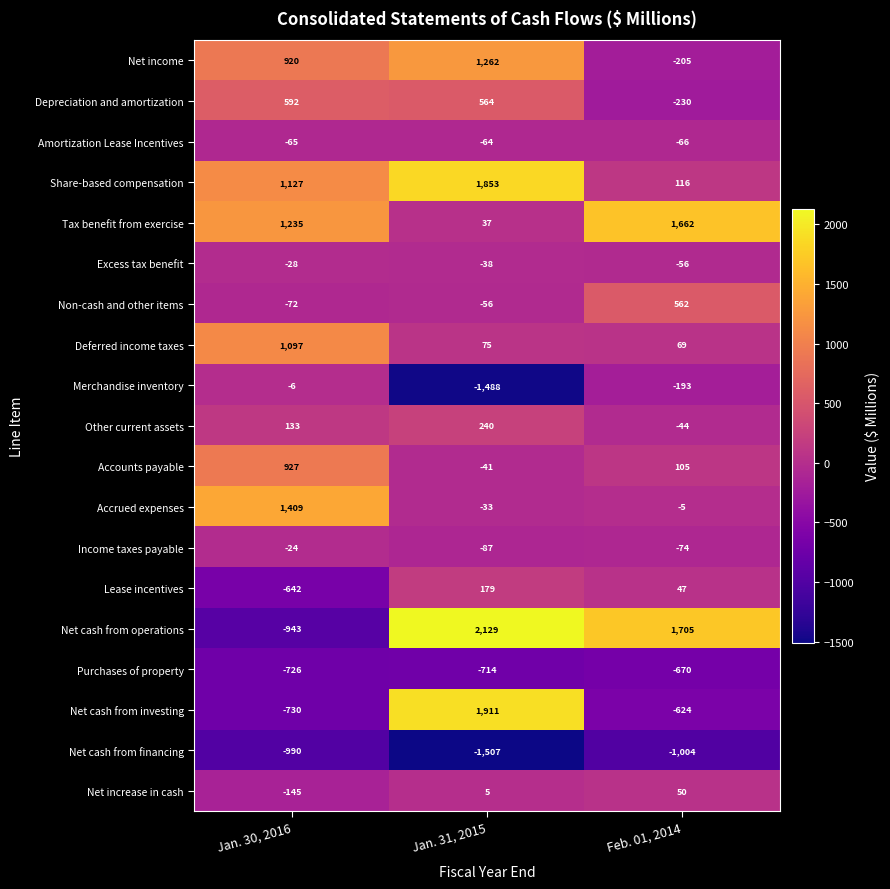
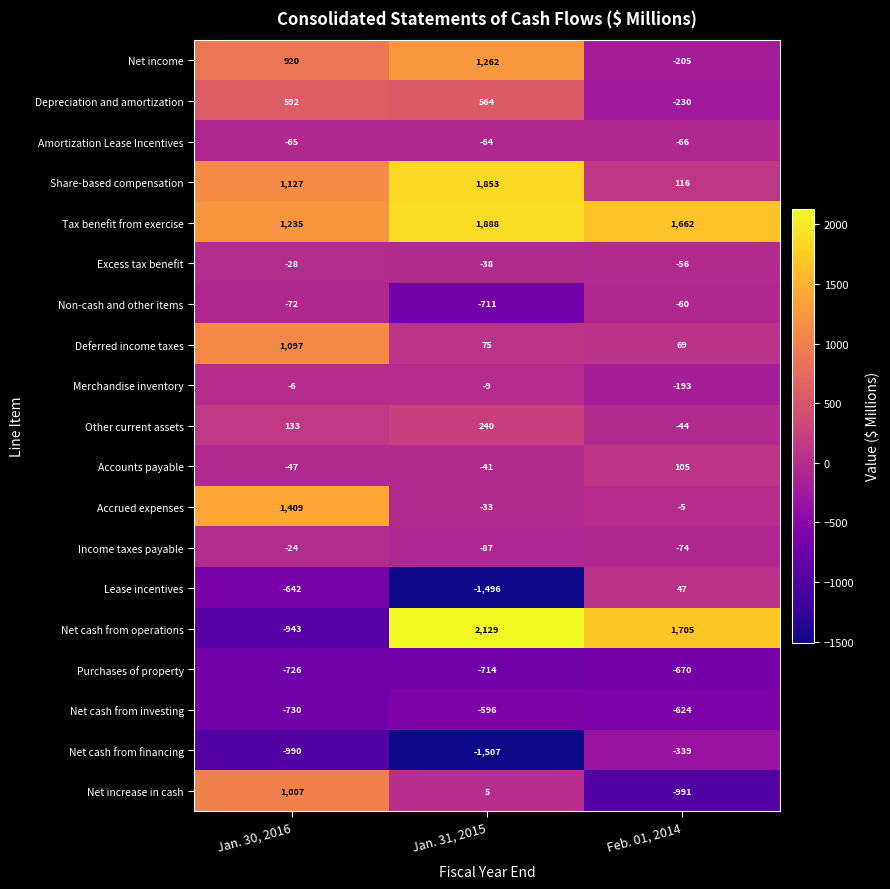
Tax benefit from exercise, Jan. 31, 2015: 37 -> 1,888
Non-cash and other items, Jan. 31, 2015: -56 -> -711
Non-cash and other items, Feb. 01, 2014: 562 -> -60
Merchandise inventory, Jan. 31, 2015: -1,488 -> -9
Accounts payable, Jan. 30, 2016: 927 -> -47
Lease incentives, Jan. 31, 2015: 179 -> -1,496
Net cash from investing, Jan. 31, 2015: 1,911 -> -596
Net cash from financing, Feb. 01, 2014: -1,004 -> -339
Net increase in cash, Jan. 30, 2016: -145 -> 1,007
Net increase in cash, Feb. 01, 2014: 50 -> -991
